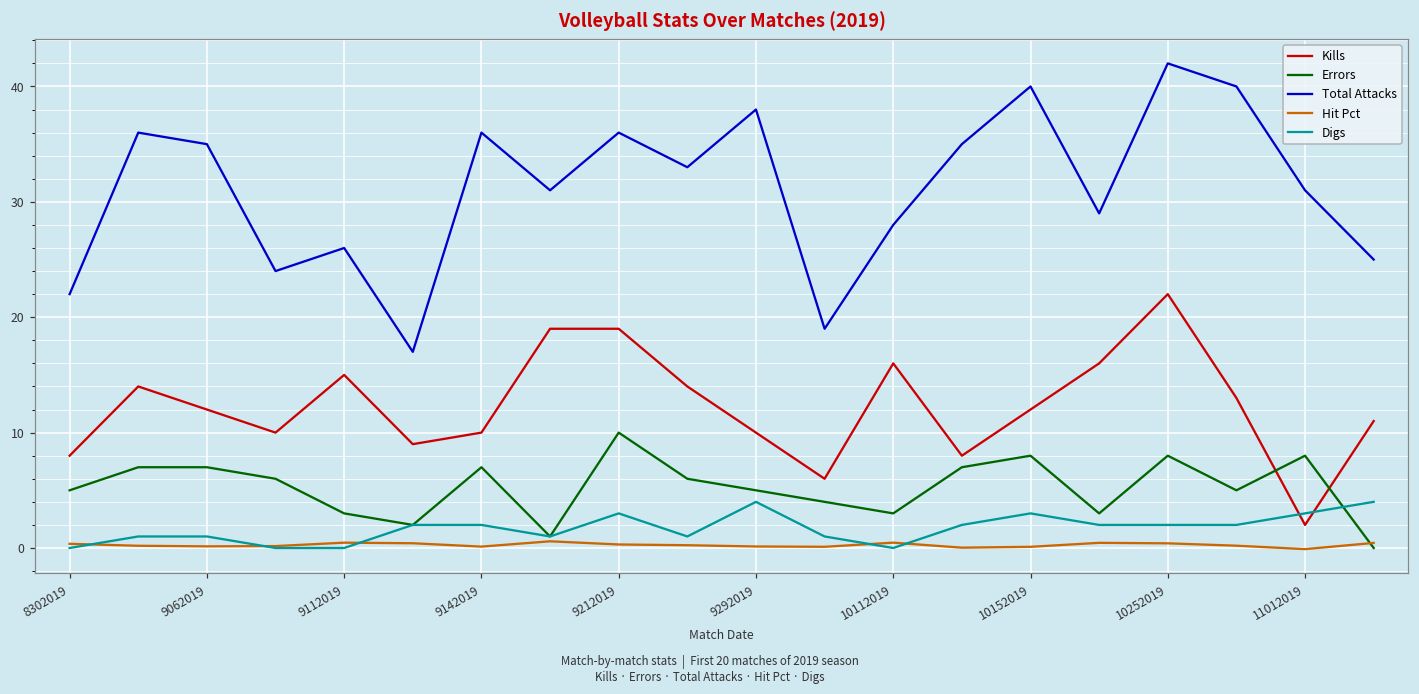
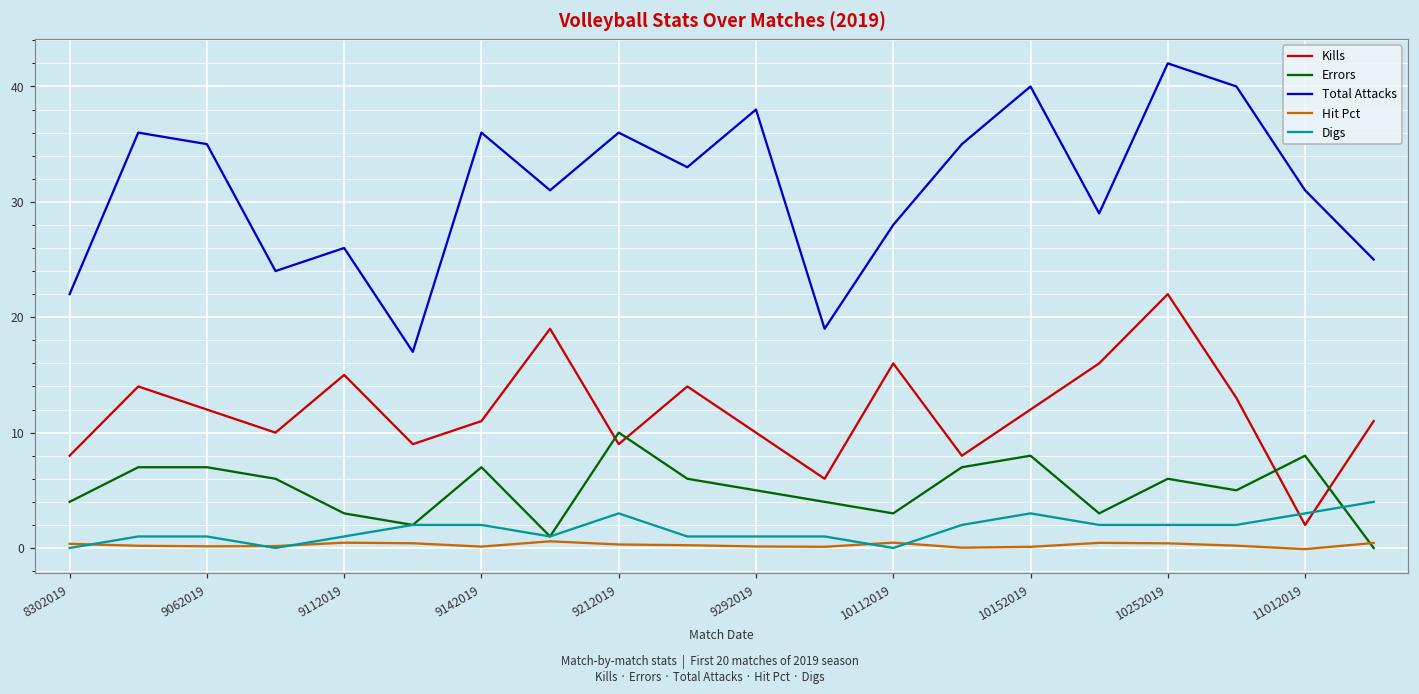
Errors, 8302019: 5 -> 4
Digs, 9112019: 0 -> 1
Kills, 9142019: 10 -> 11
Kills, 9212019: 19 -> 9
Digs, 9292019: 4 -> 1
Errors, 10252019: 8 -> 6
